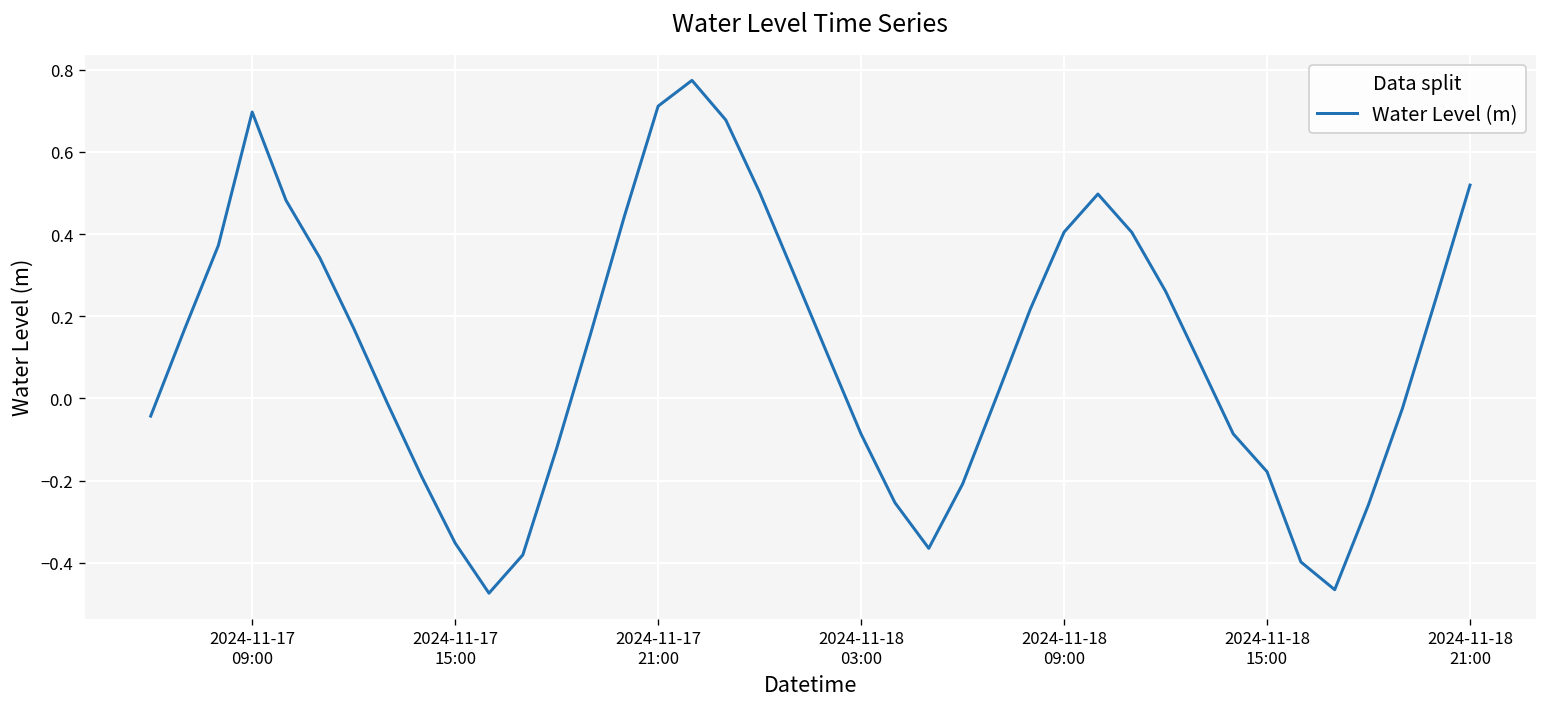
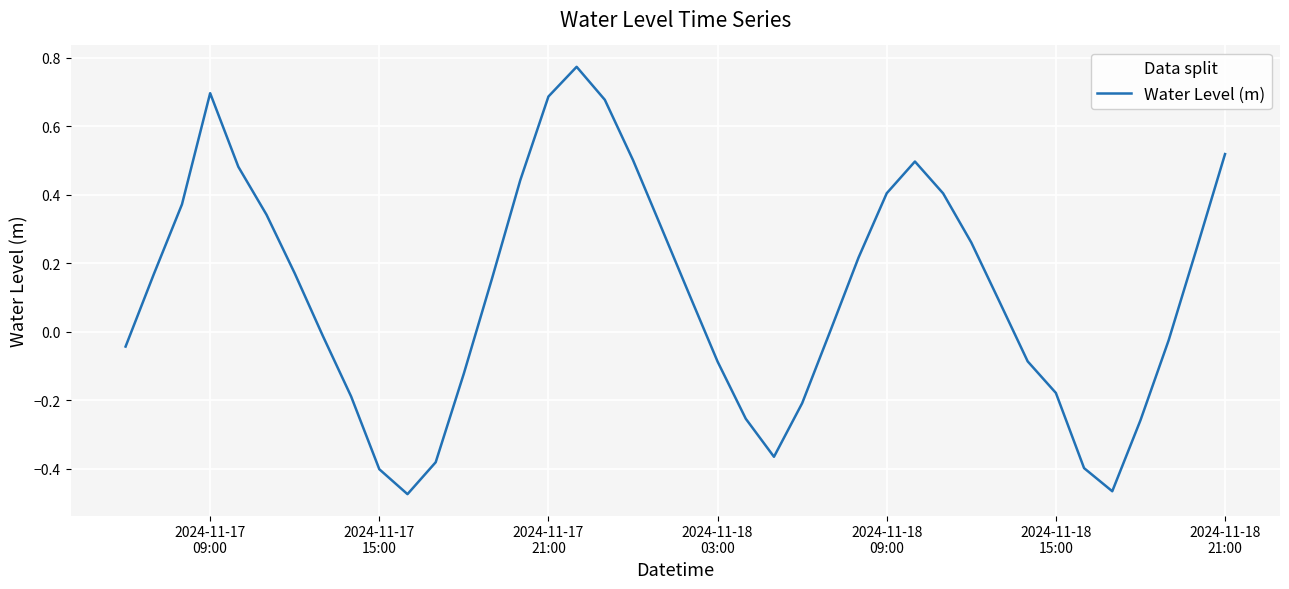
2024-11-17 15:00: -0.35 -> -0.40
2024-11-17 21:00: 0.71 -> 0.69
